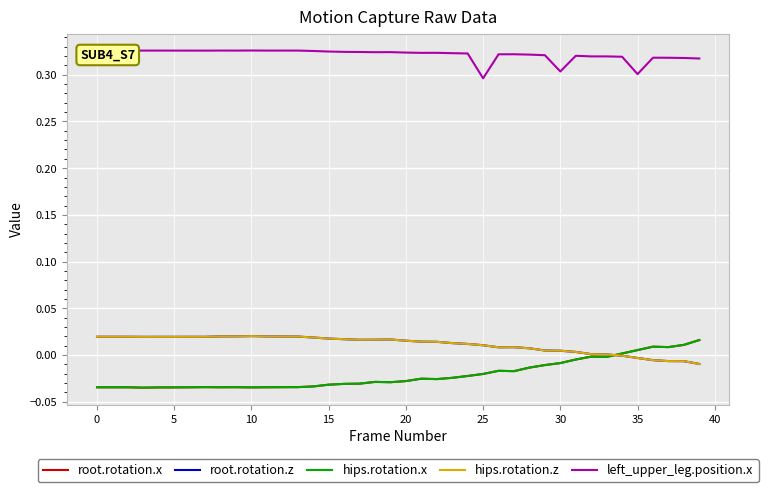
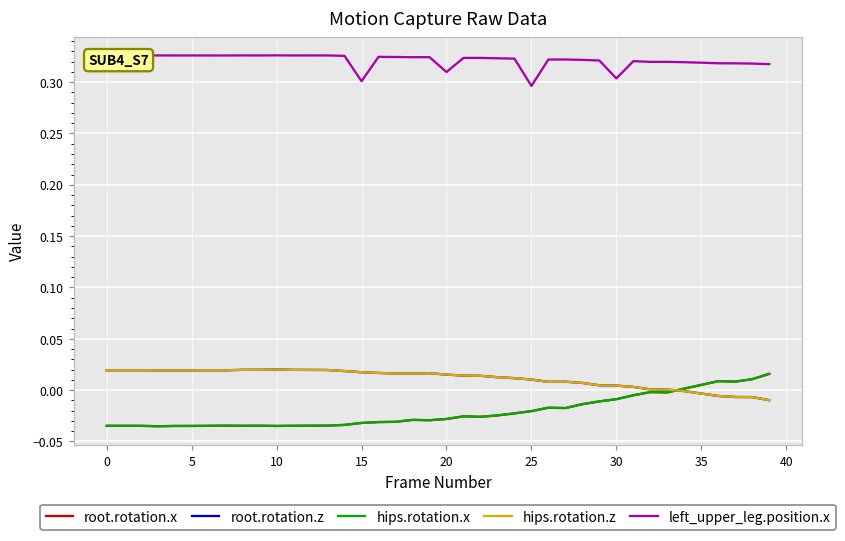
left_upper_leg.position.x, 15: 0.32 -> 0.30
left_upper_leg.position.x, 20: 0.32 -> 0.31
left_upper_leg.position.x, 35: 0.30 -> 0.32
